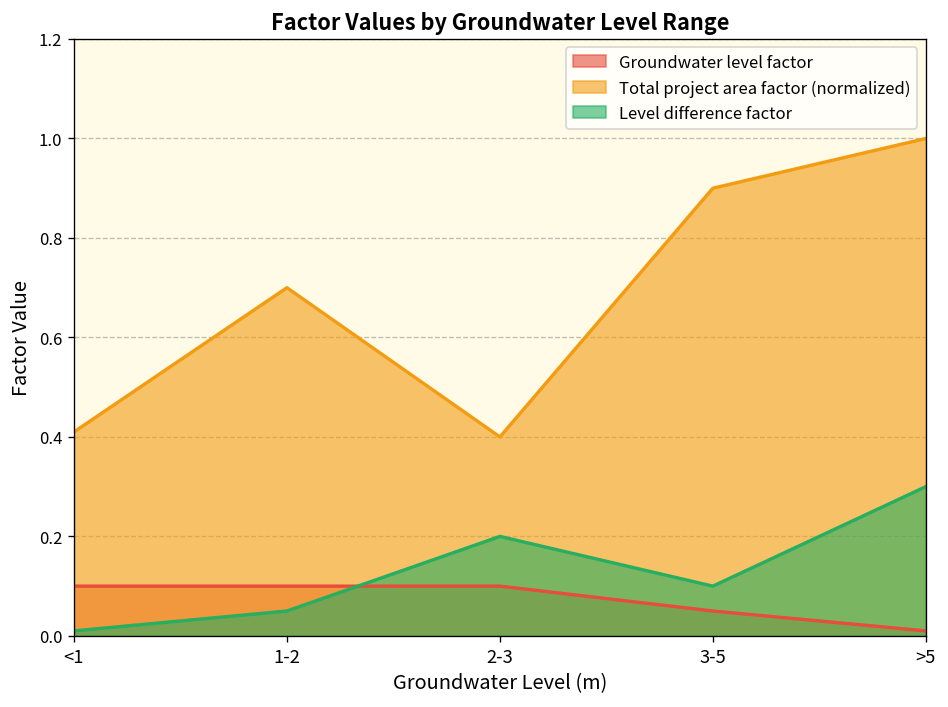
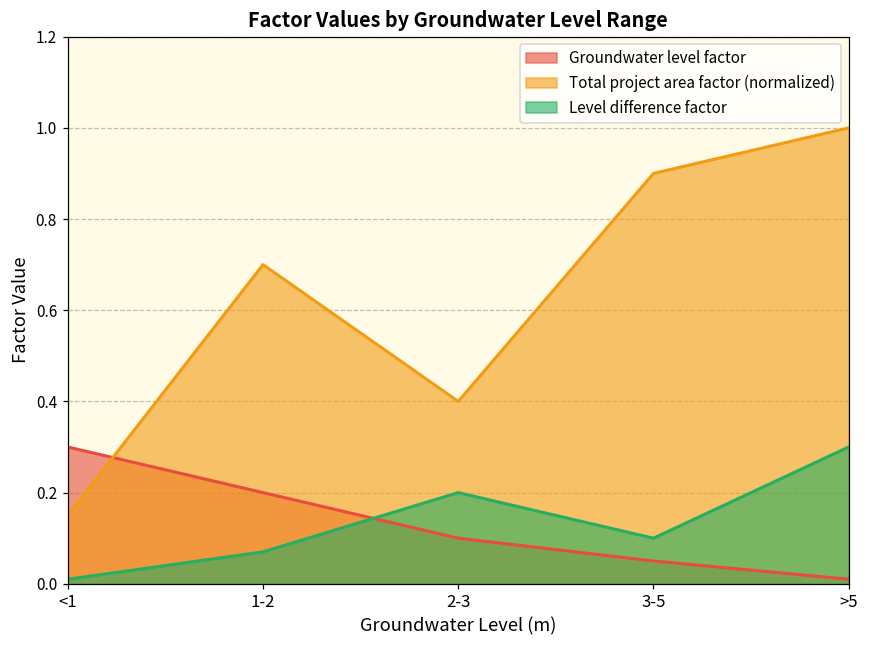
Groundwater level factor, <1: 0.1 -> 0.3
Total project area factor (normalized), <1: 0.41 -> 0.15
Groundwater level factor, 1-2: 0.1 -> 0.2
Level difference factor, 1-2: 0.05 -> 0.07
